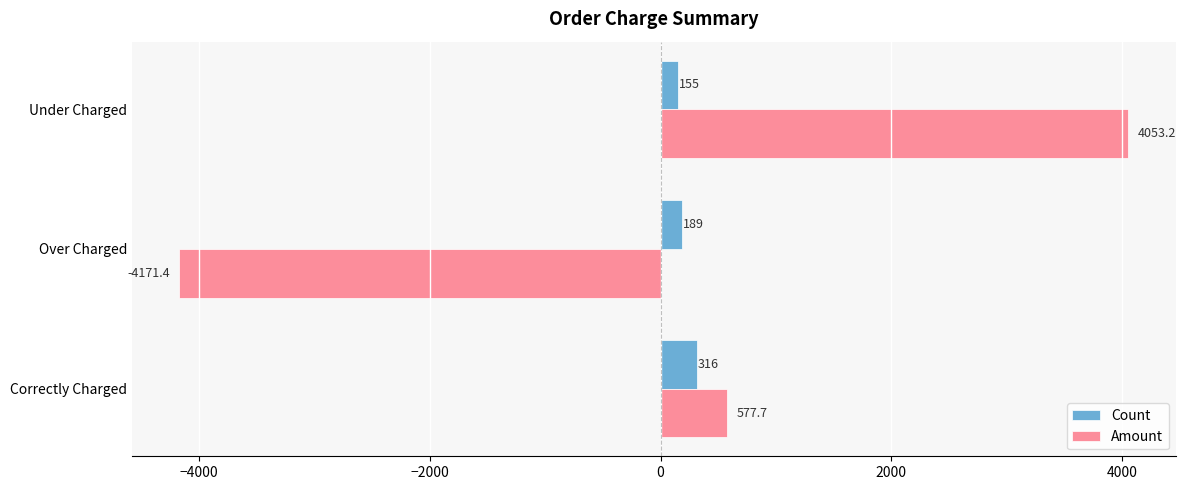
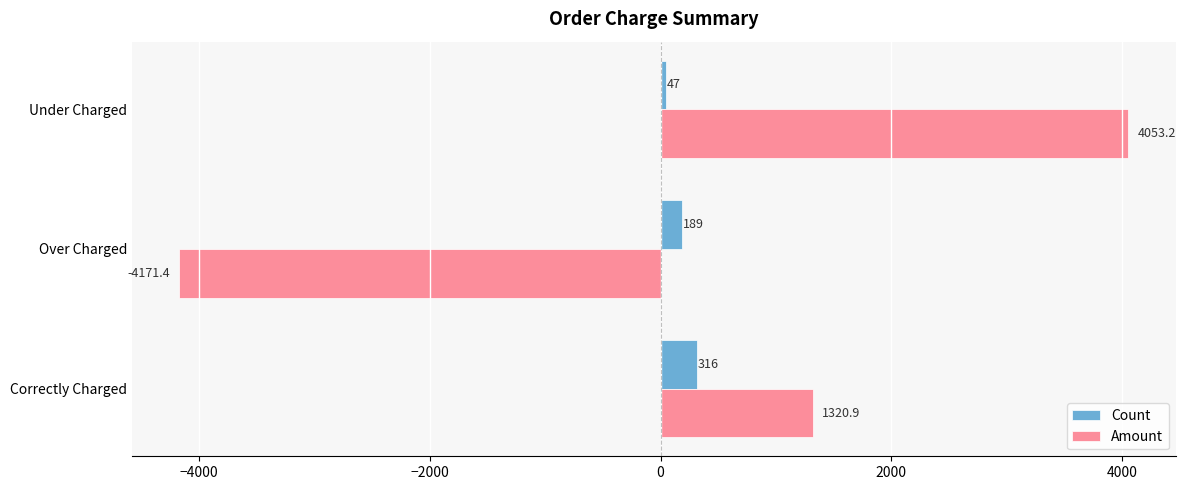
Count, Under Charged: 155 -> 47
Amount, Correctly Charged: 577.7 -> 1320.9
